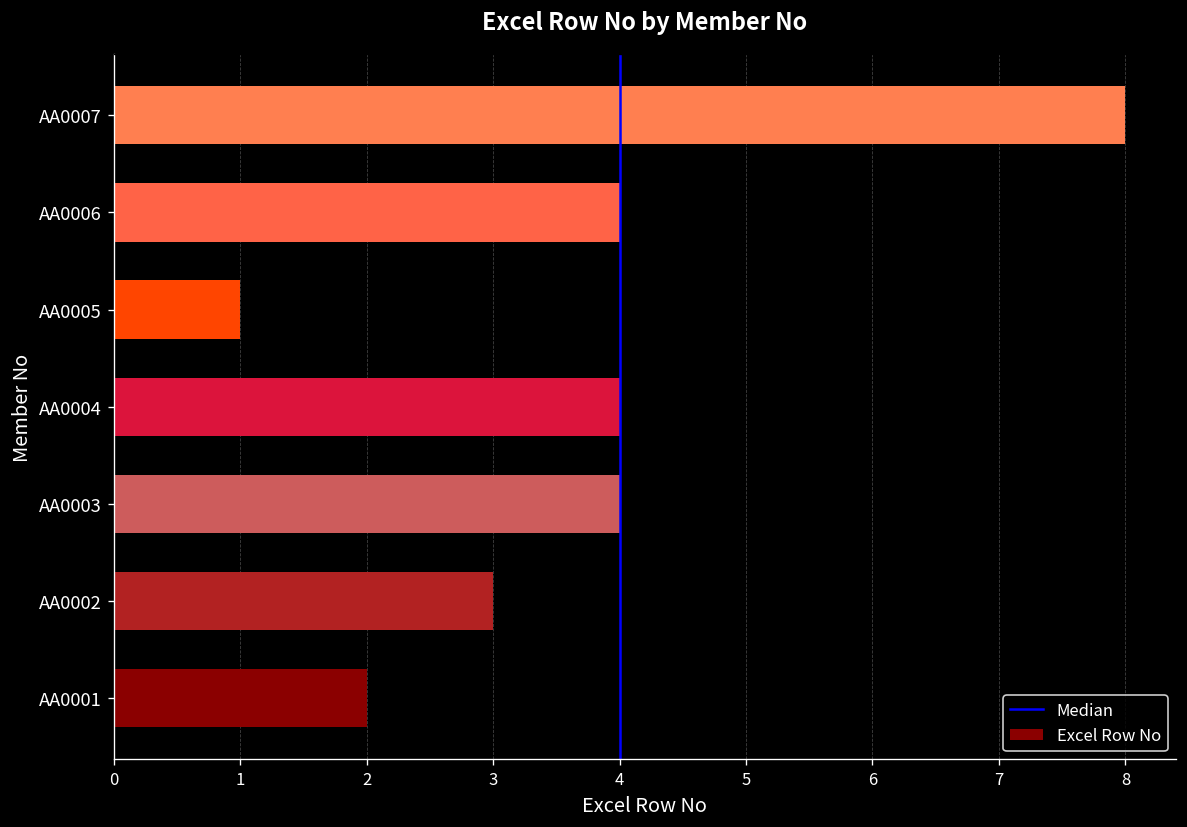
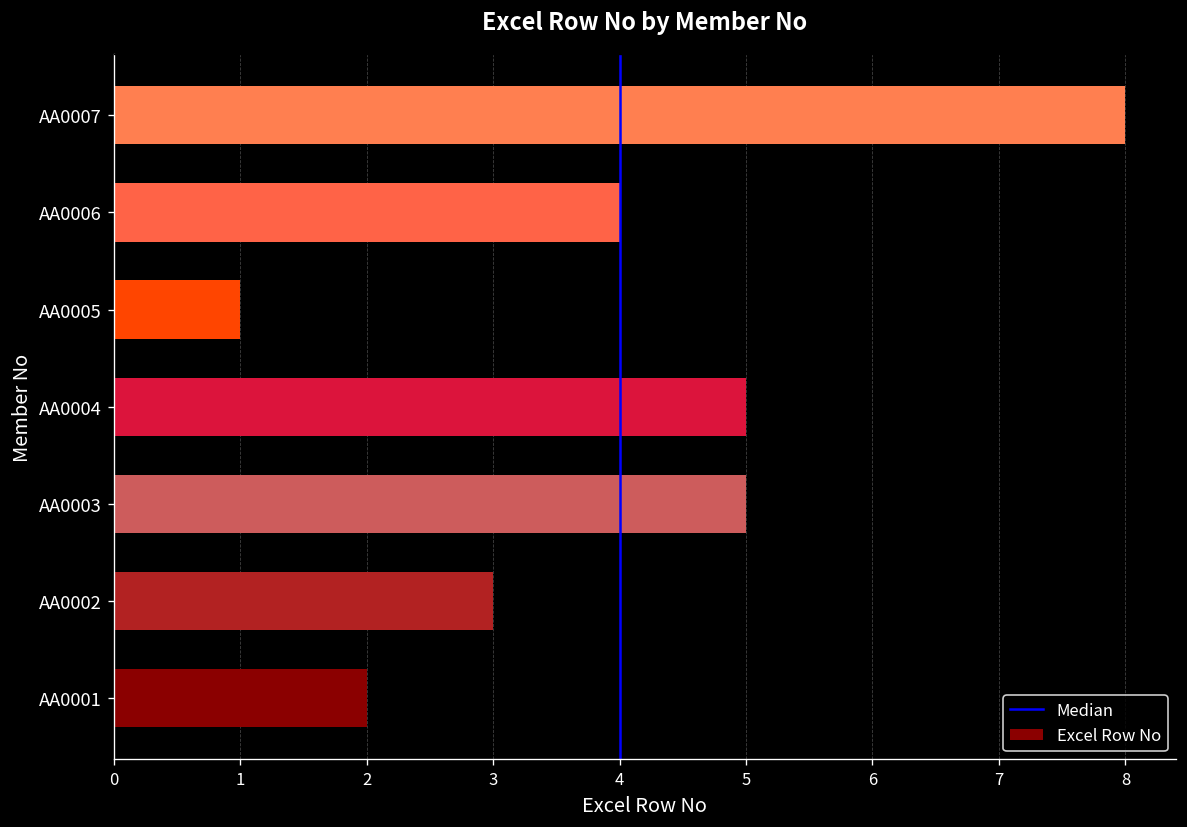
AA0004: 4 -> 5
AA0003: 4 -> 5
